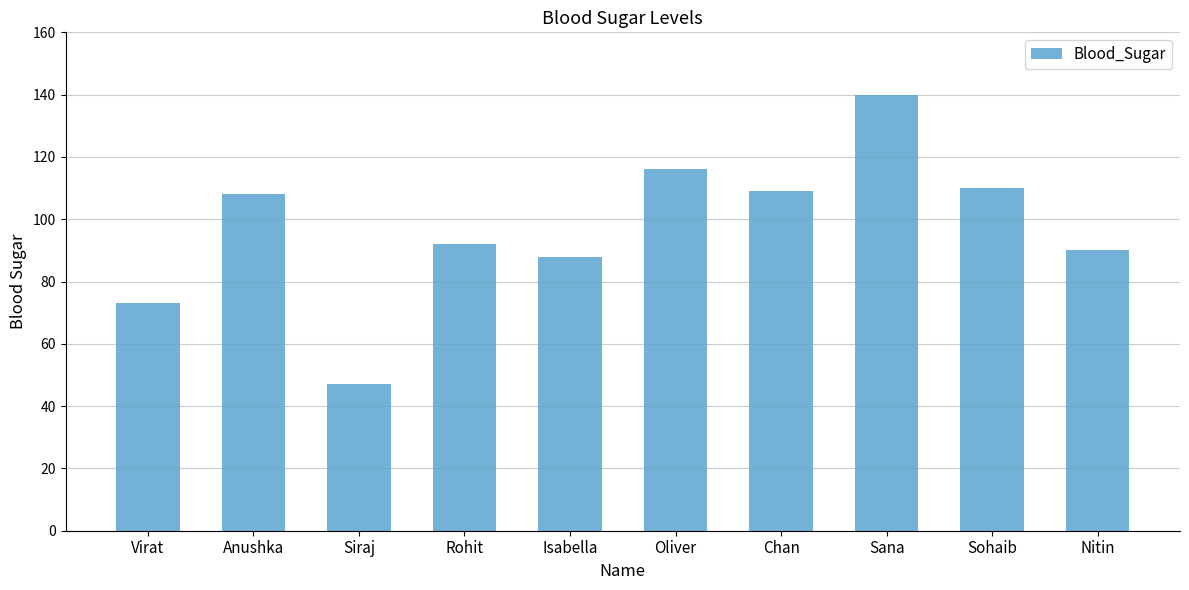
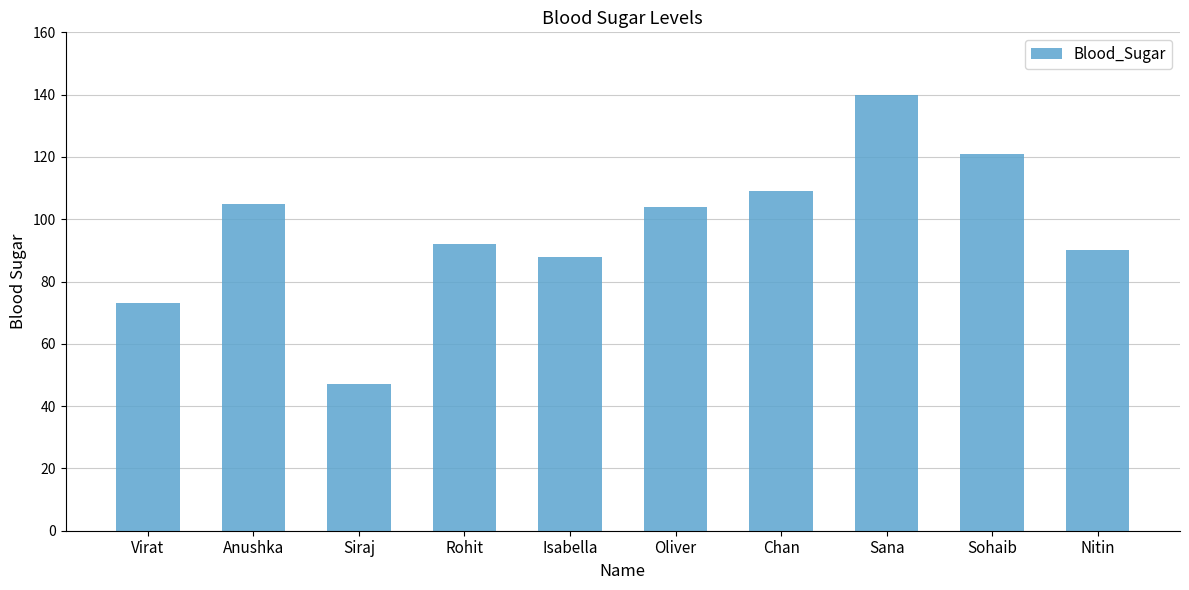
Anushka: 108 -> 105
Oliver: 116 -> 104
Sohaib: 110 -> 121
